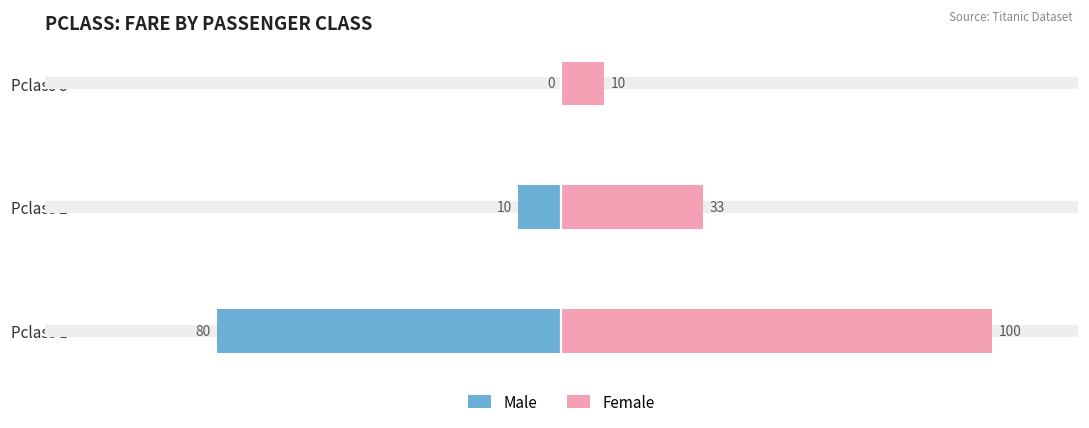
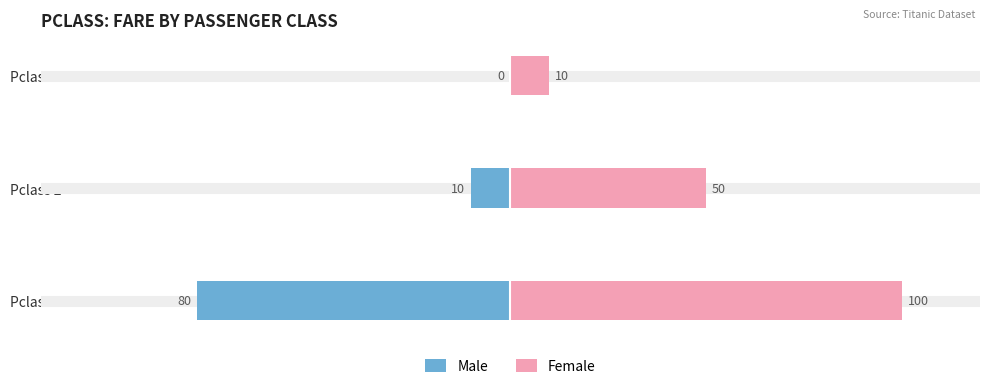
Female, Pclass 2: 33 -> 50
